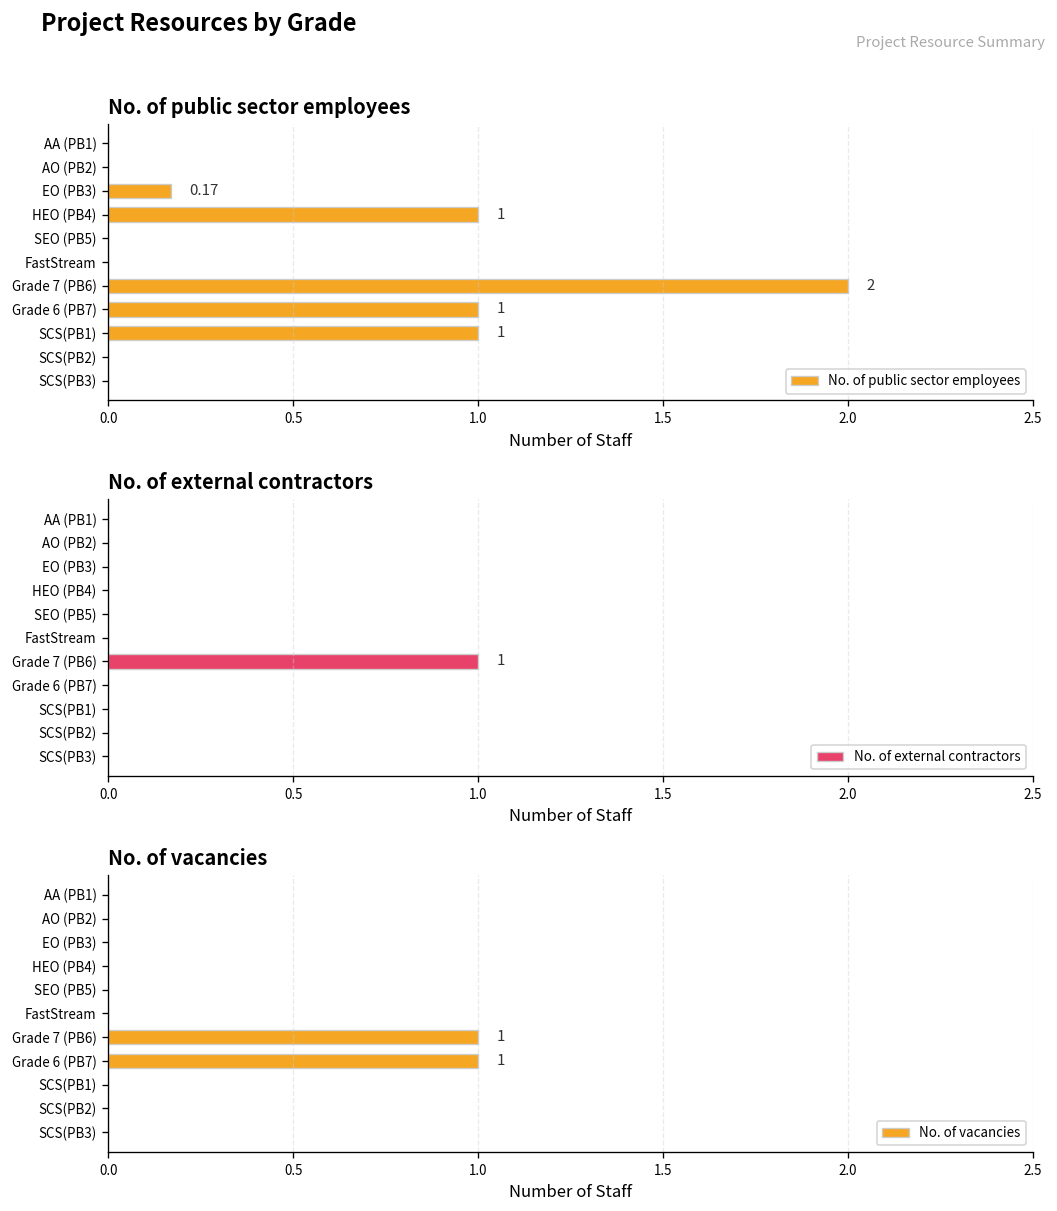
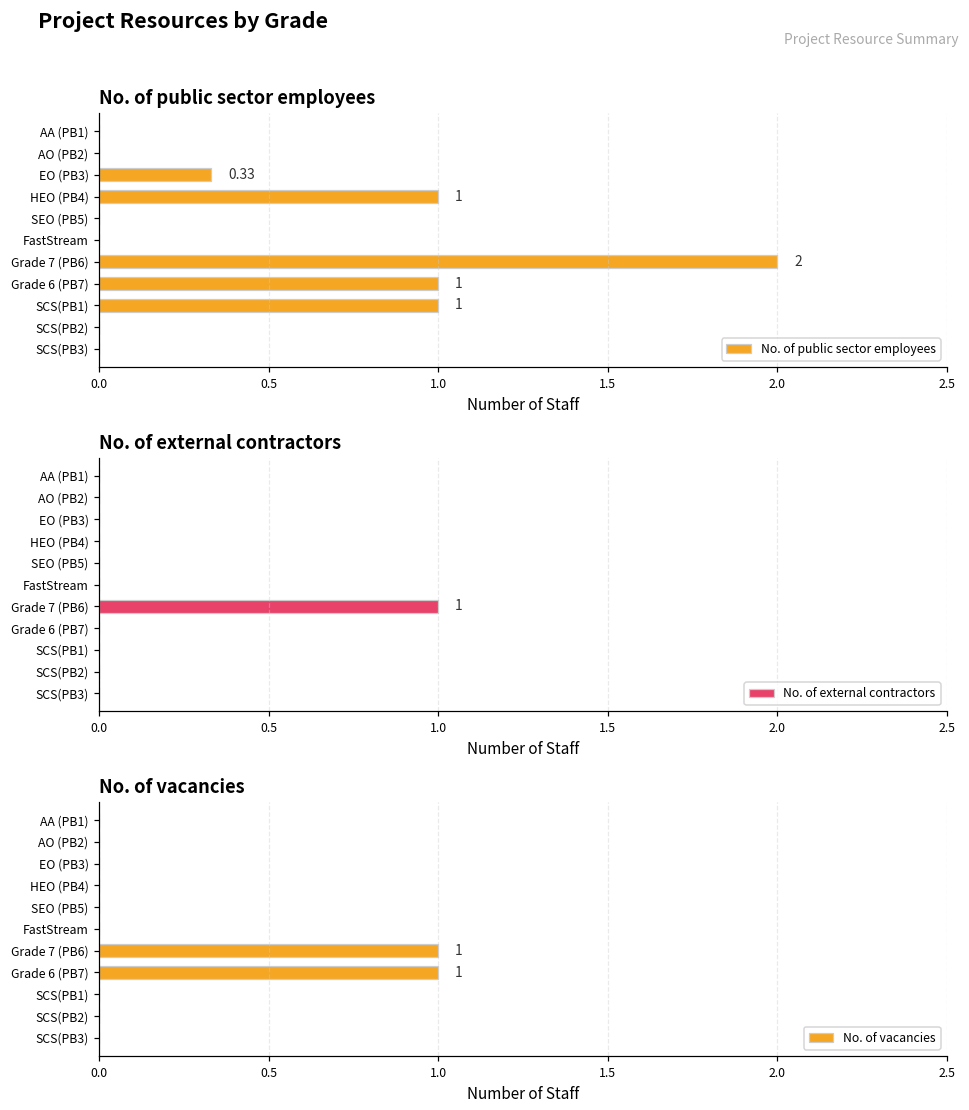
No. of public sector employees, EO (PB3): 0.17 -> 0.33
